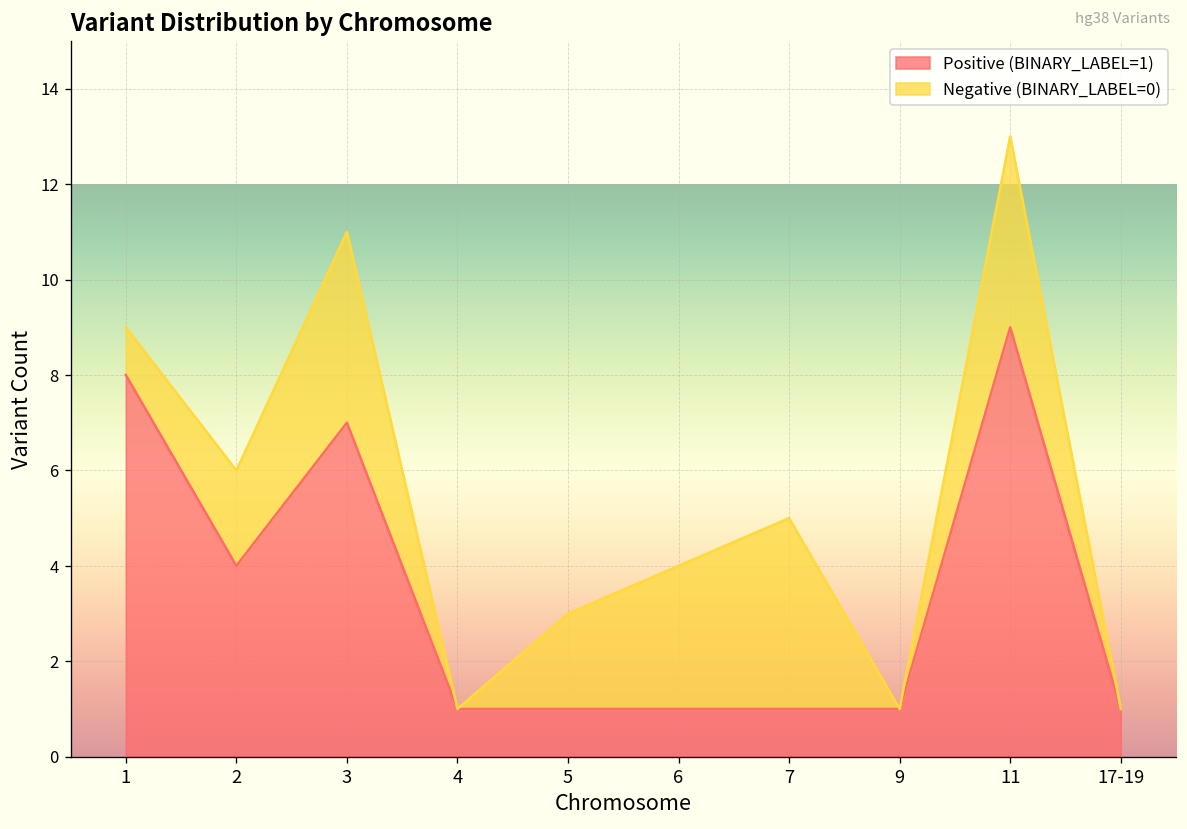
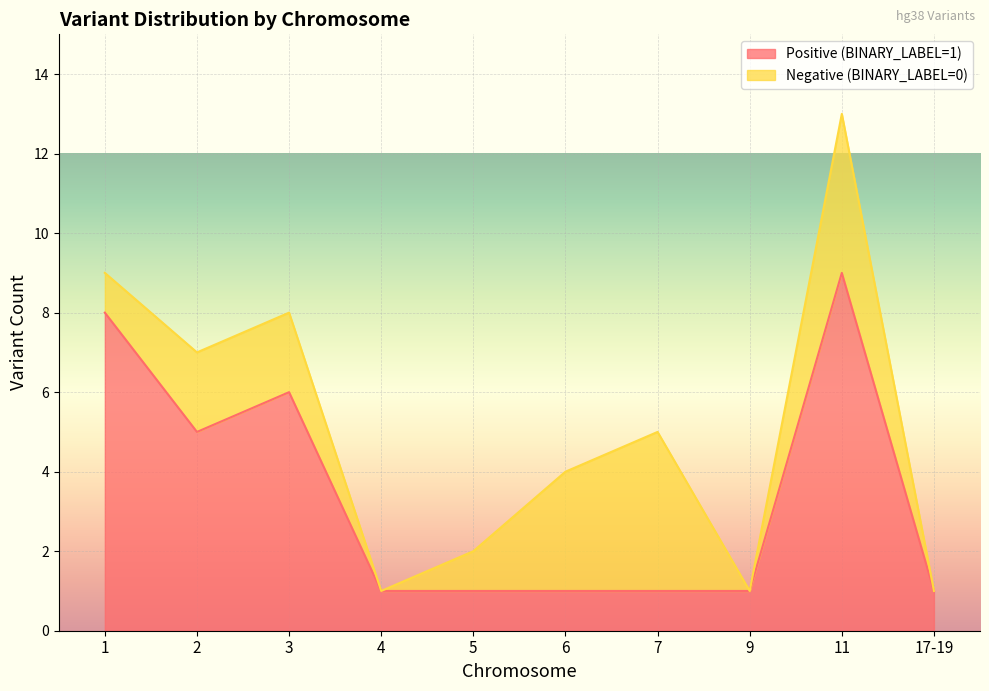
Positive (BINARY_LABEL=1), 2: 4 -> 5
Positive (BINARY_LABEL=1), 3: 7 -> 6
Negative (BINARY_LABEL=0), 3: 4 -> 2
Negative (BINARY_LABEL=0), 5: 2 -> 1
